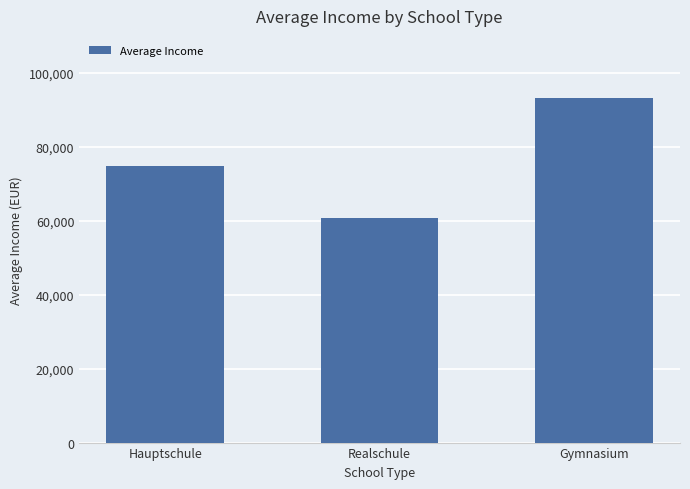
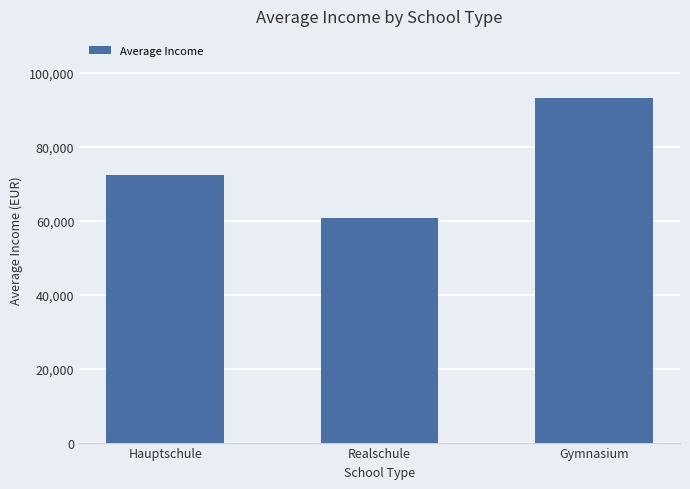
Hauptschule: 75,000 -> 72,000
